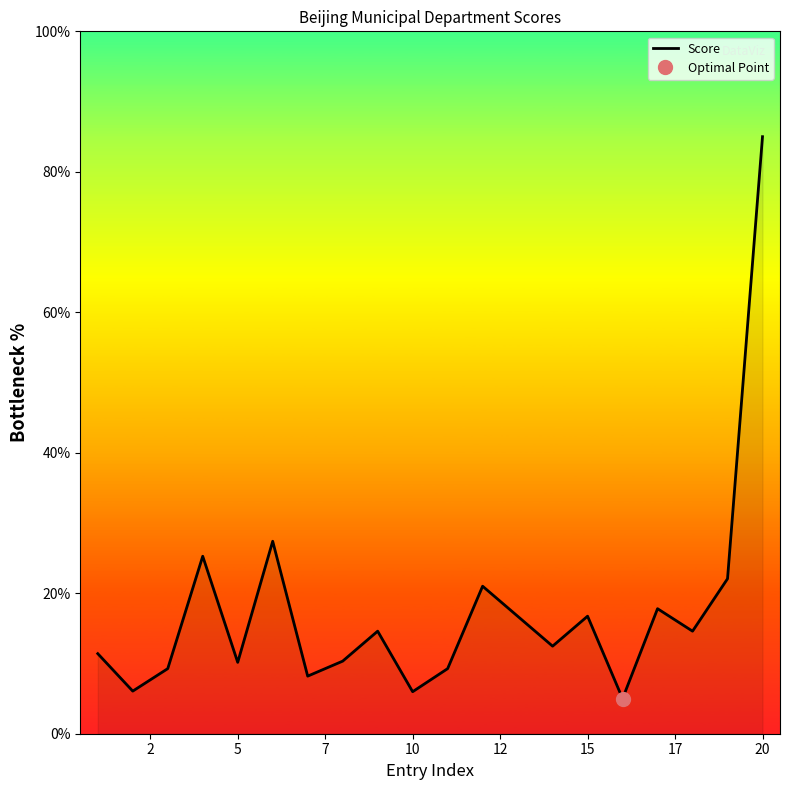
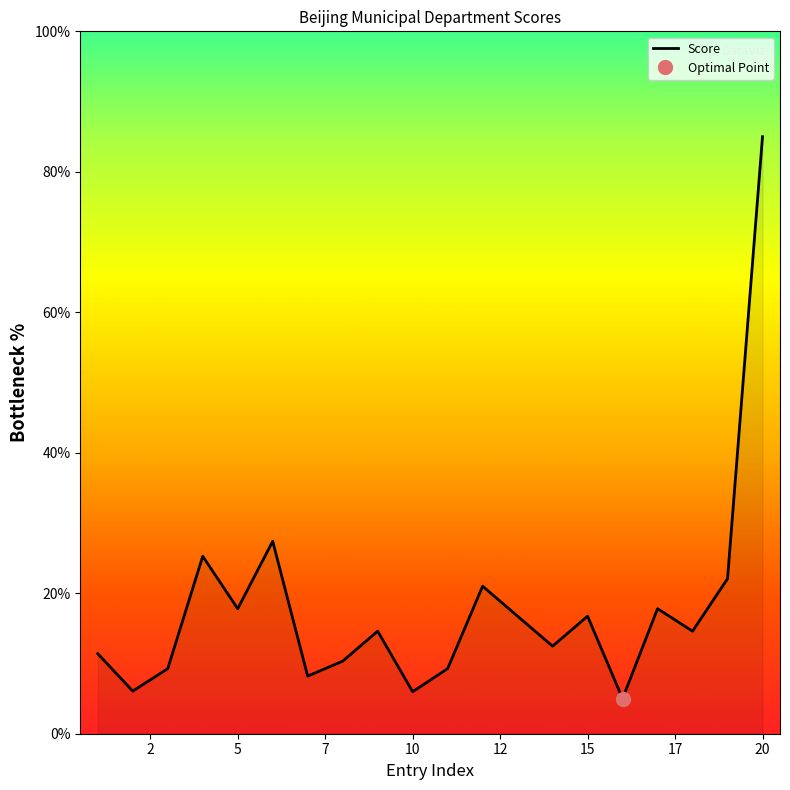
Score, 5: 10% -> 18%
